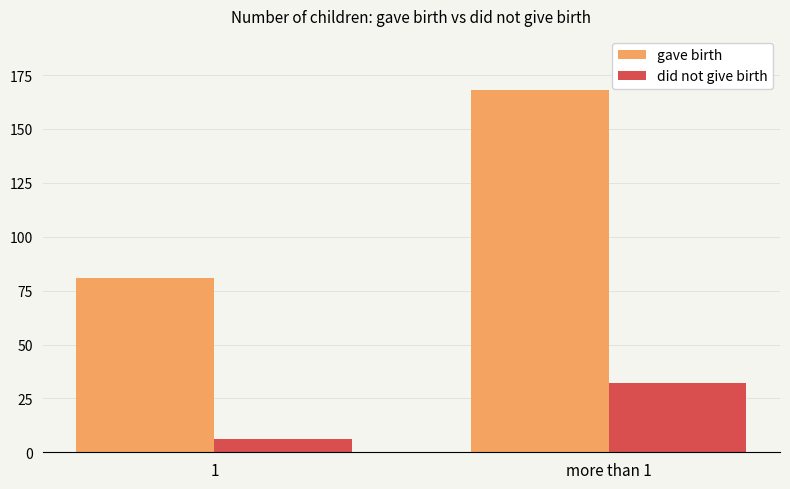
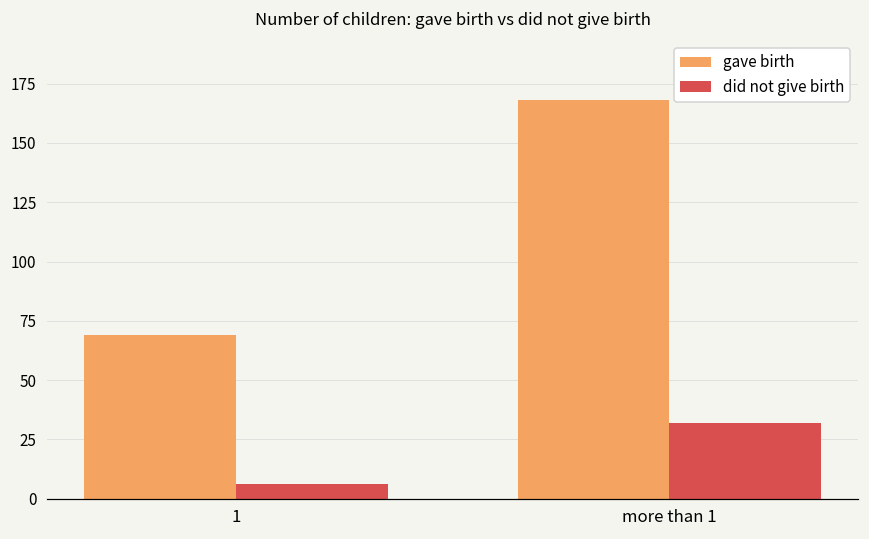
gave birth, 1: 81 -> 69
